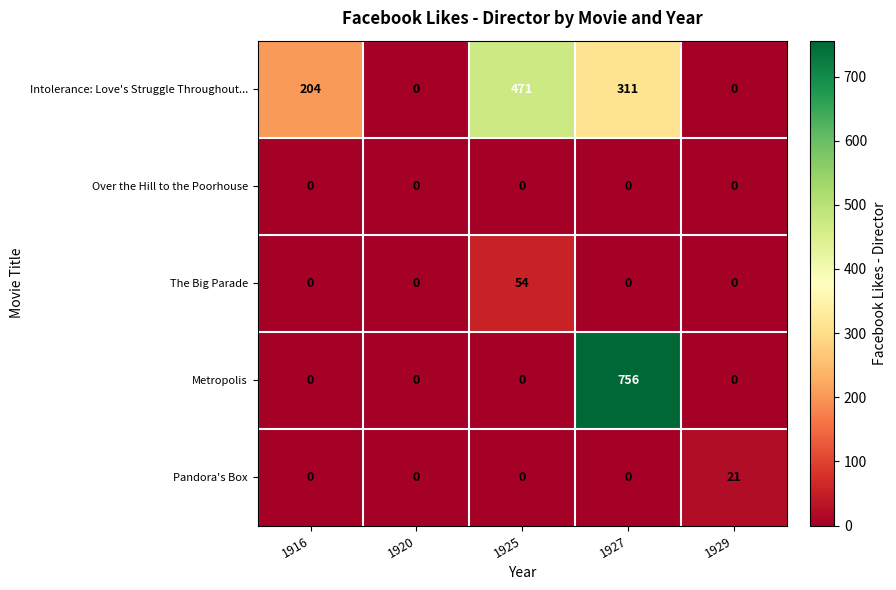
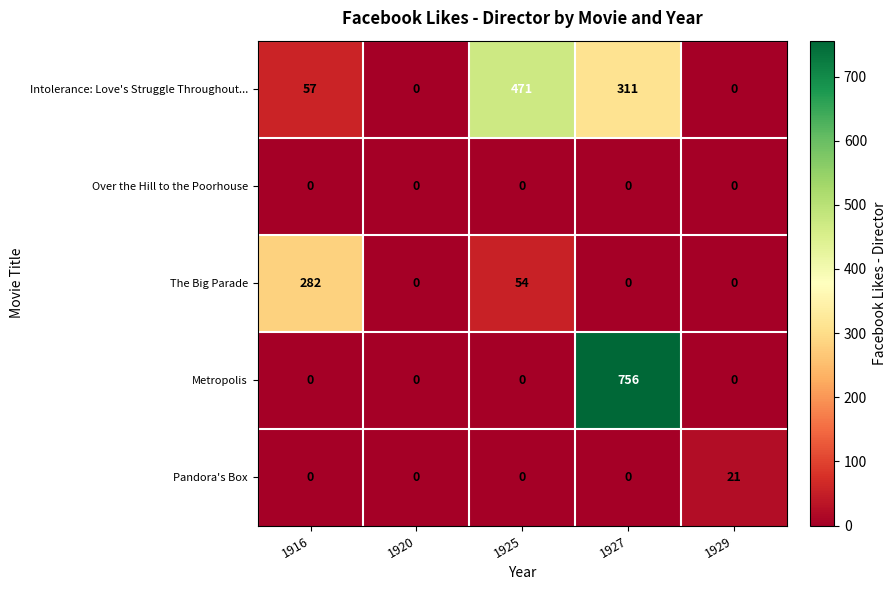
Intolerance: Love's Struggle Throughout..., 1916: 204 -> 57
The Big Parade, 1916: 0 -> 282
